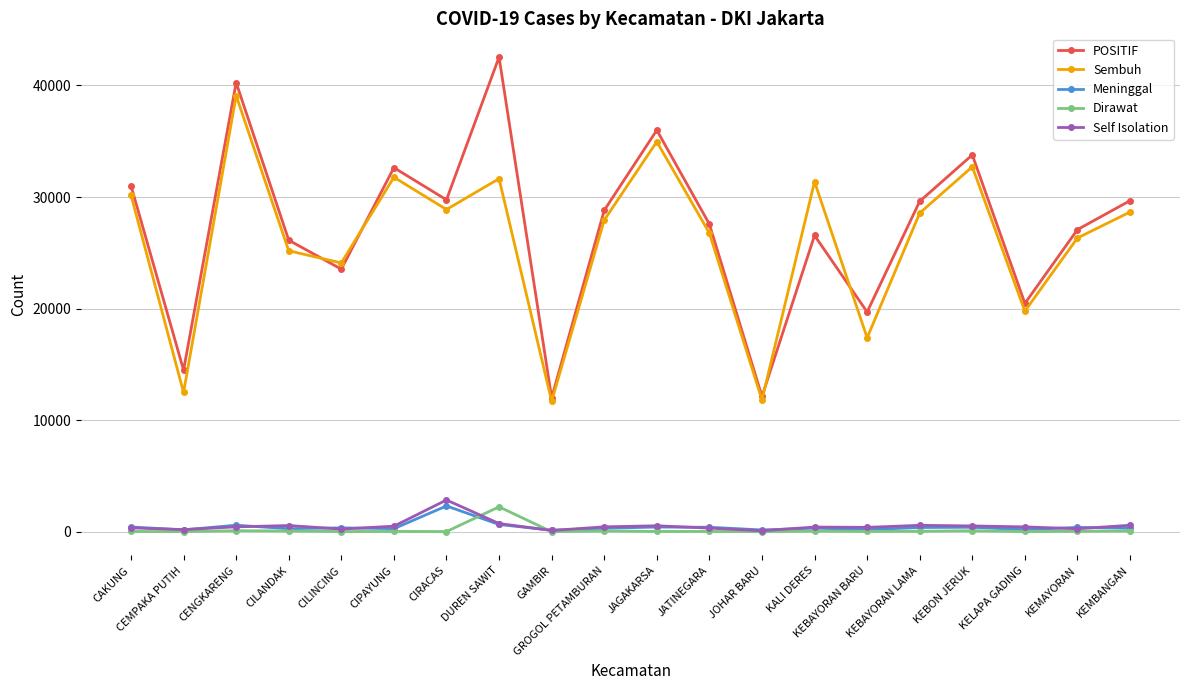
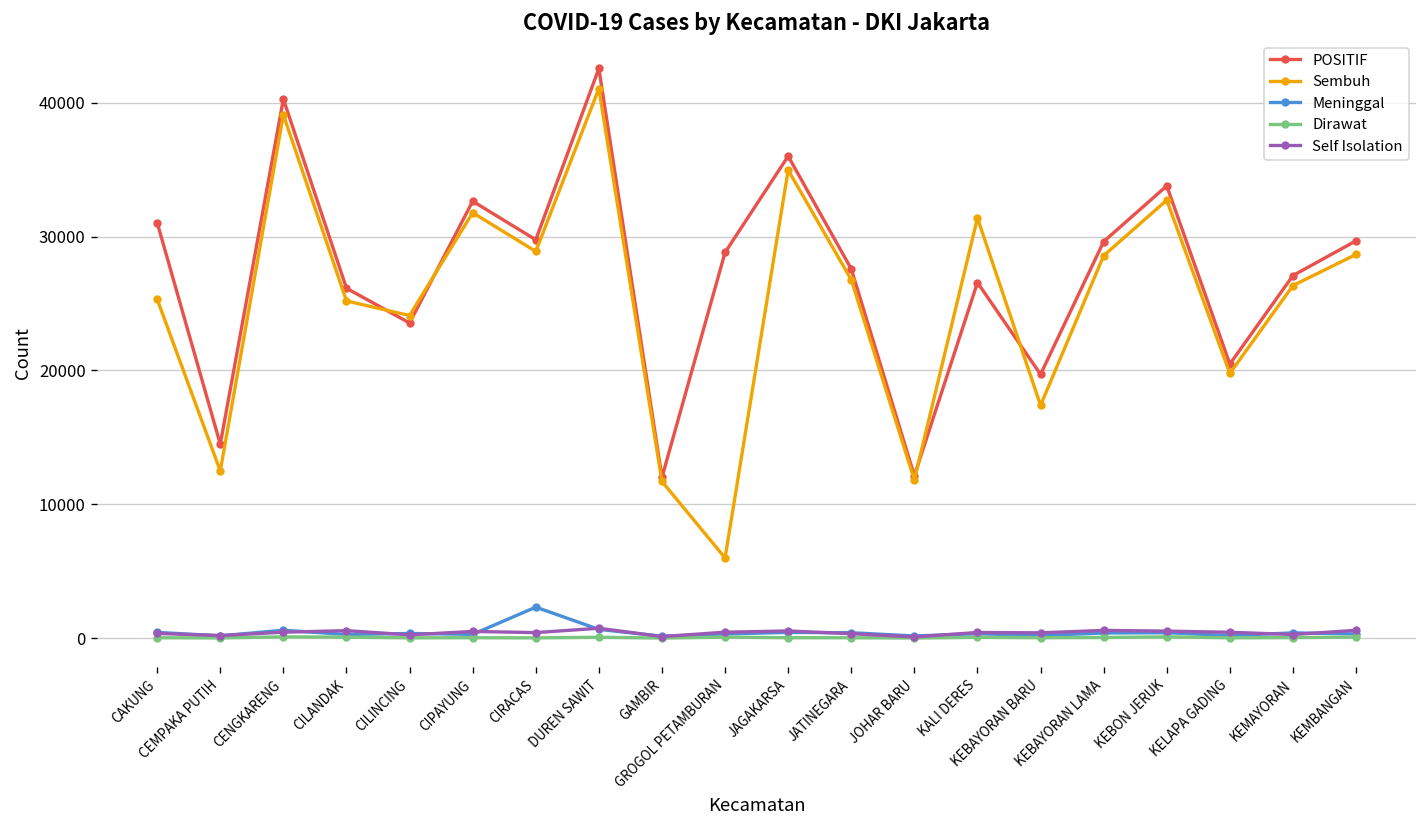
Sembuh, CAKUNG: 30200 -> 25300
Self Isolation, CIRACAS: 2900 -> 400
Sembuh, DUREN SAWIT: 31700 -> 41000
Dirawat, DUREN SAWIT: 2200 -> 100
Sembuh, GROGOL PETAMBURAN: 27900 -> 6000
